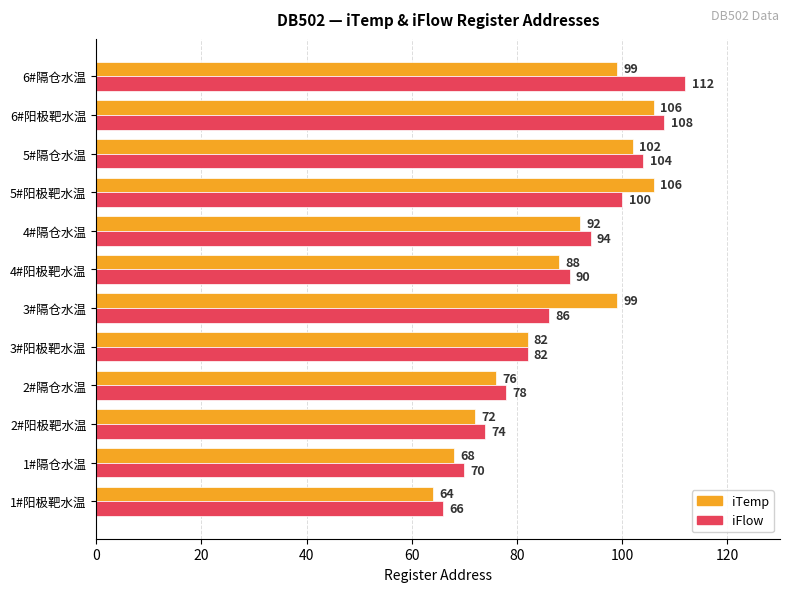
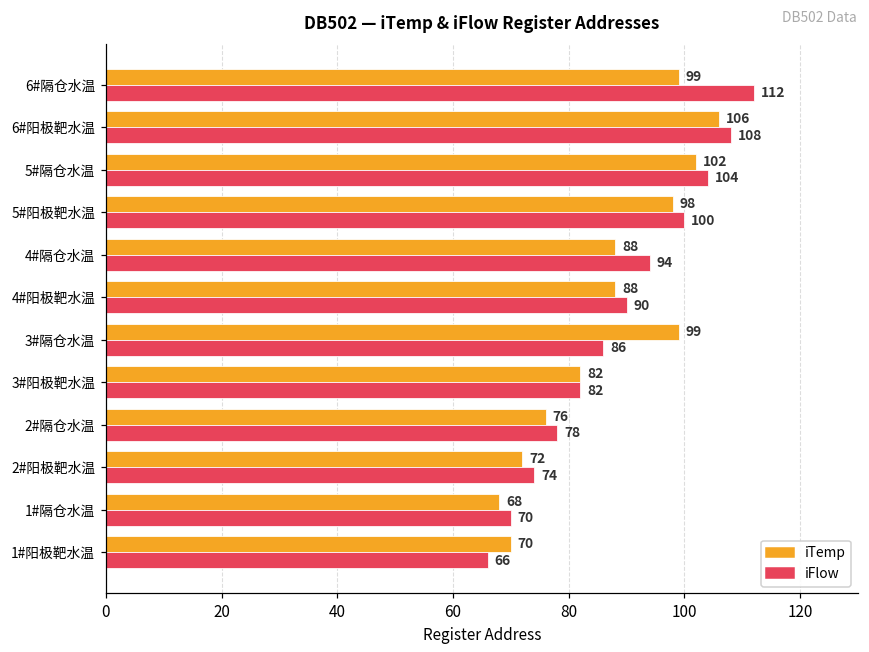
iTemp, 5#阳极靶水温: 106 -> 98
iTemp, 4#隔仓水温: 92 -> 88
iTemp, 1#阳极靶水温: 64 -> 70
